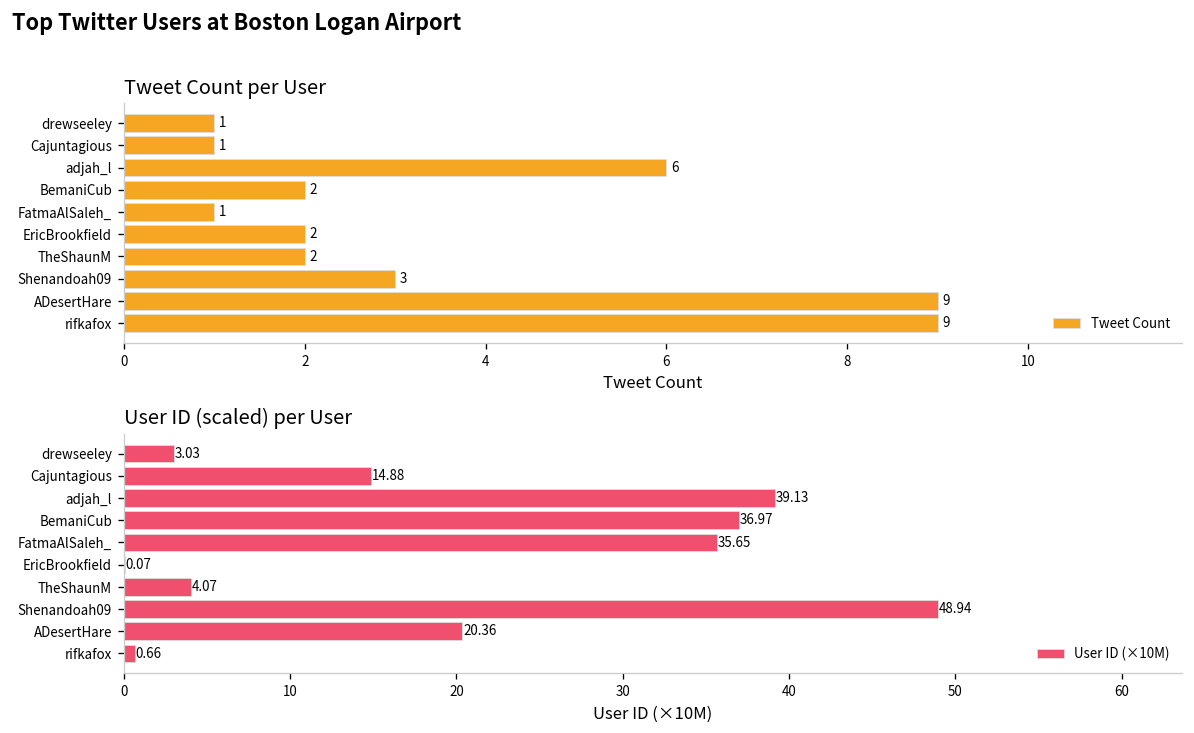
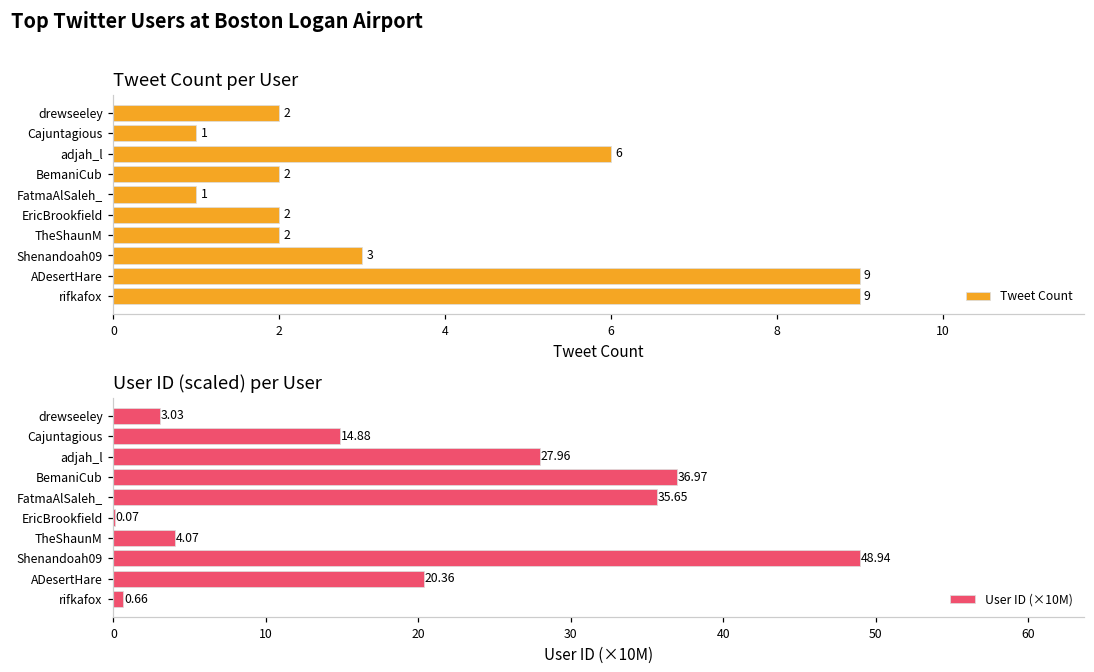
Tweet Count per User, drewseeley: 1 -> 2
User ID (scaled) per User, adjah_l: 39.13 -> 27.96
